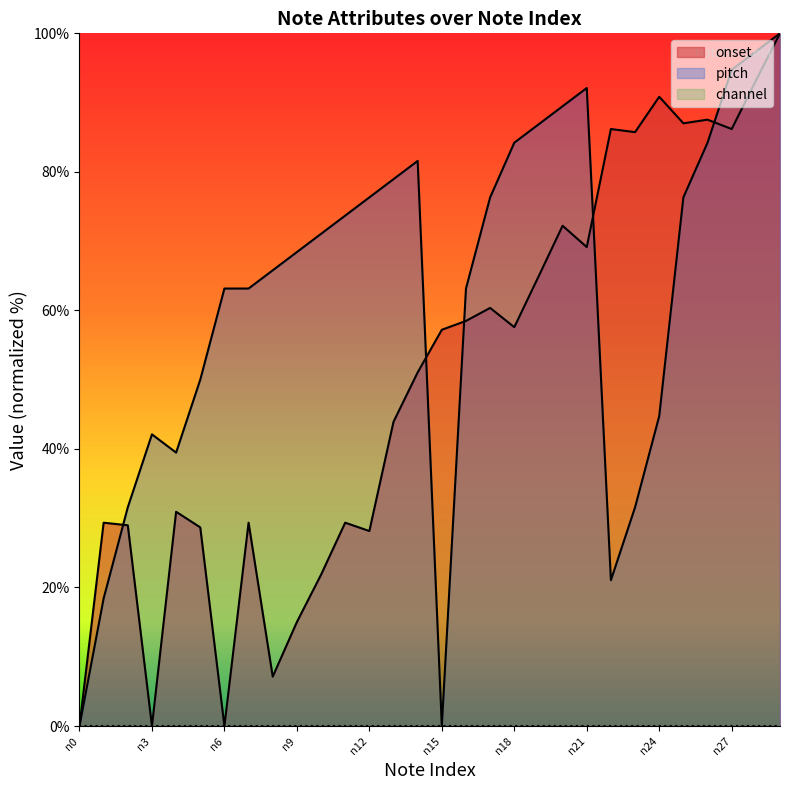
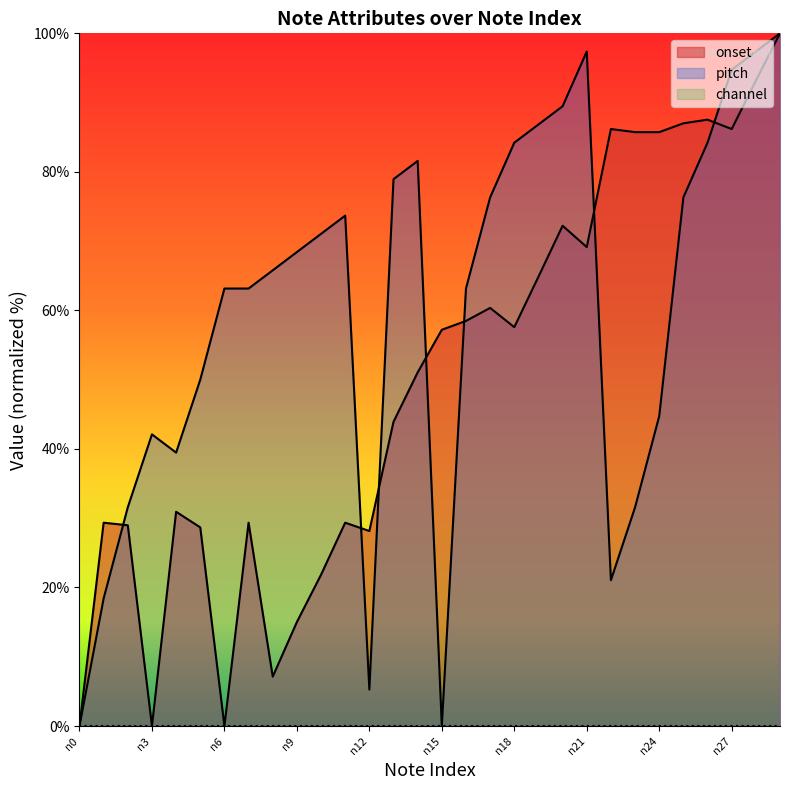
pitch, n12: 76% -> 5%
pitch, n21: 92% -> 97%
onset, n24: 91% -> 86%
